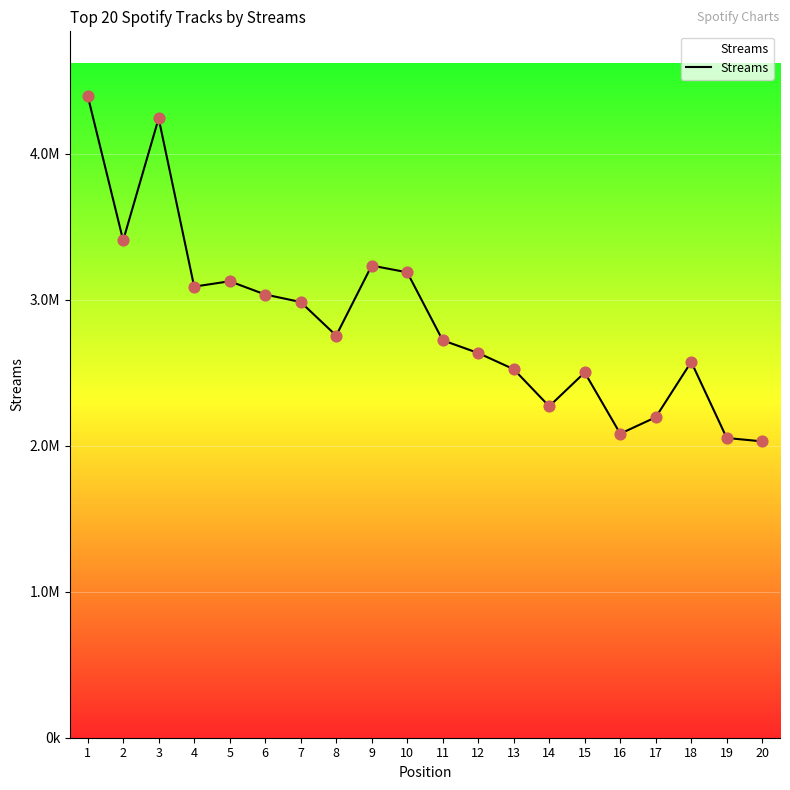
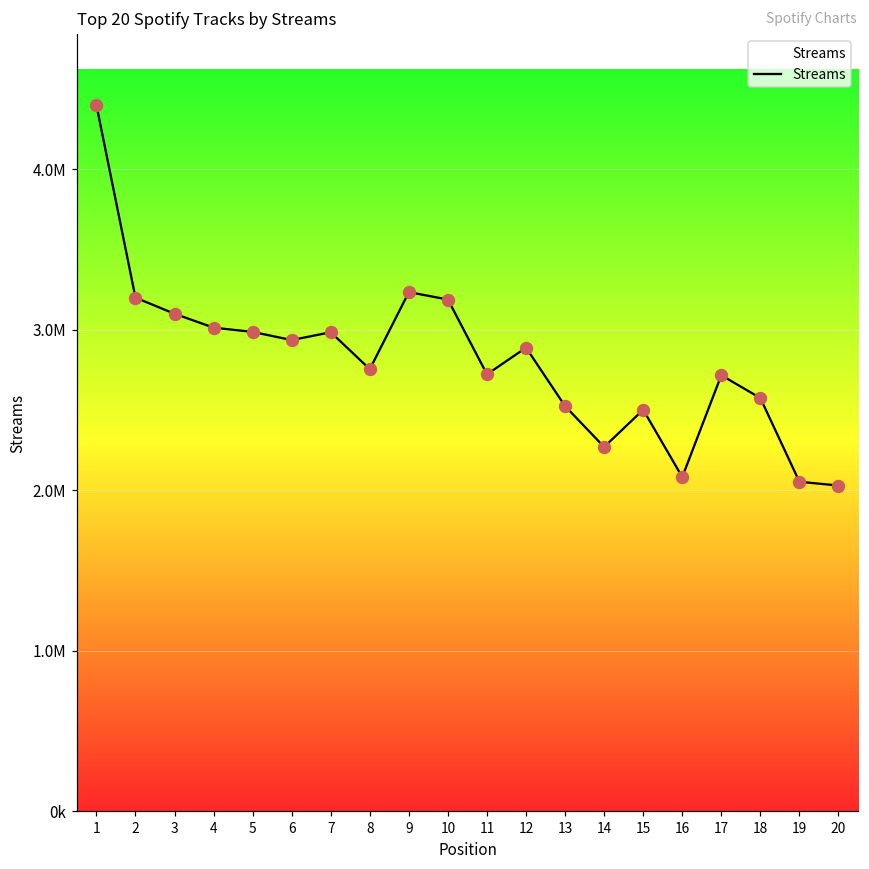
2: 3410000 -> 3200000
3: 4240000 -> 3100000
4: 3090000 -> 3010000
5: 3130000 -> 2990000
6: 3040000 -> 2940000
12: 2640000 -> 2890000
17: 2200000 -> 2720000
